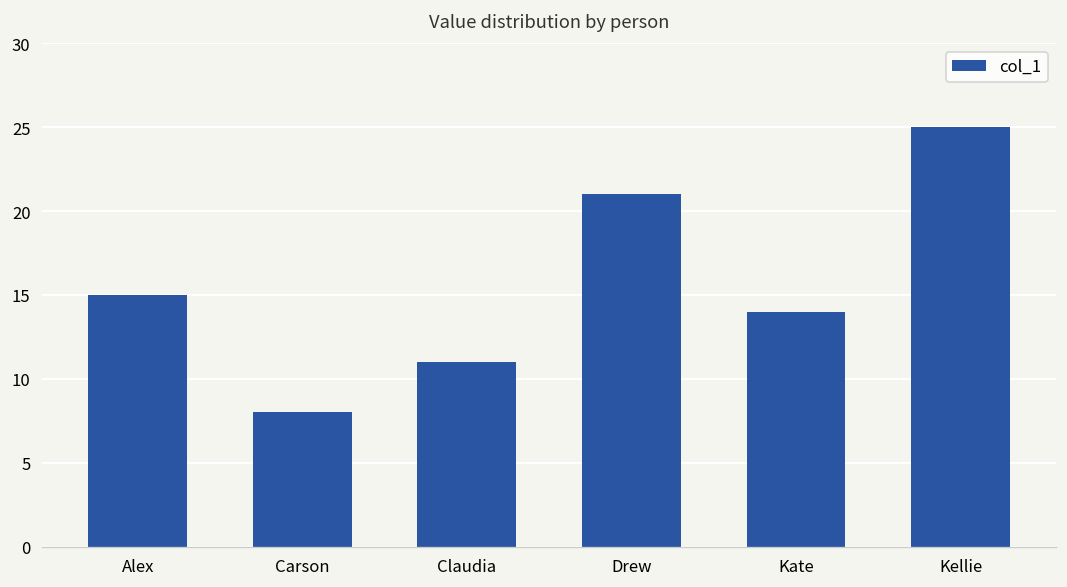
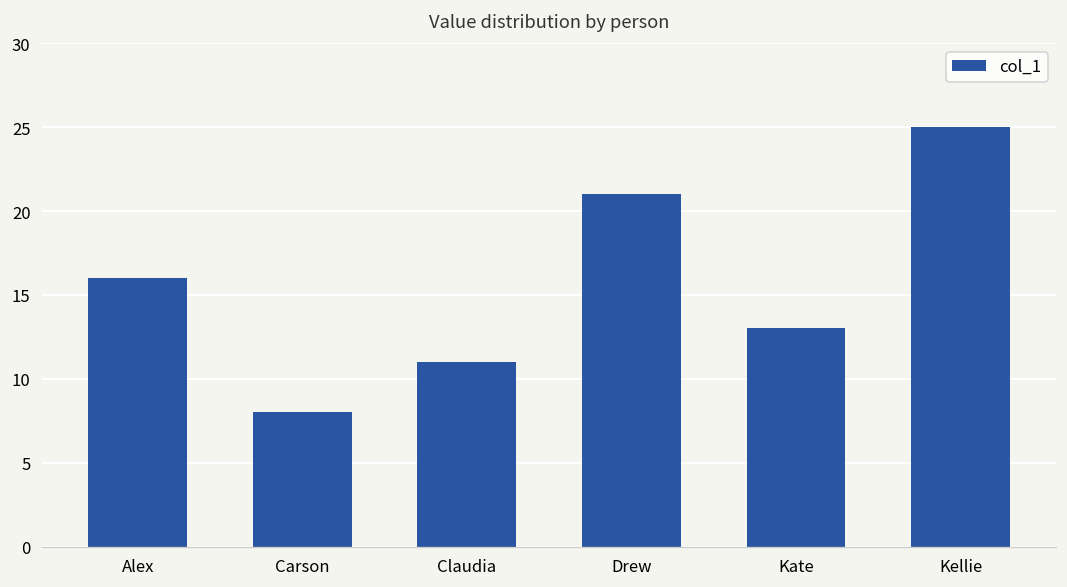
Alex: 15 -> 16
Kate: 14 -> 13
